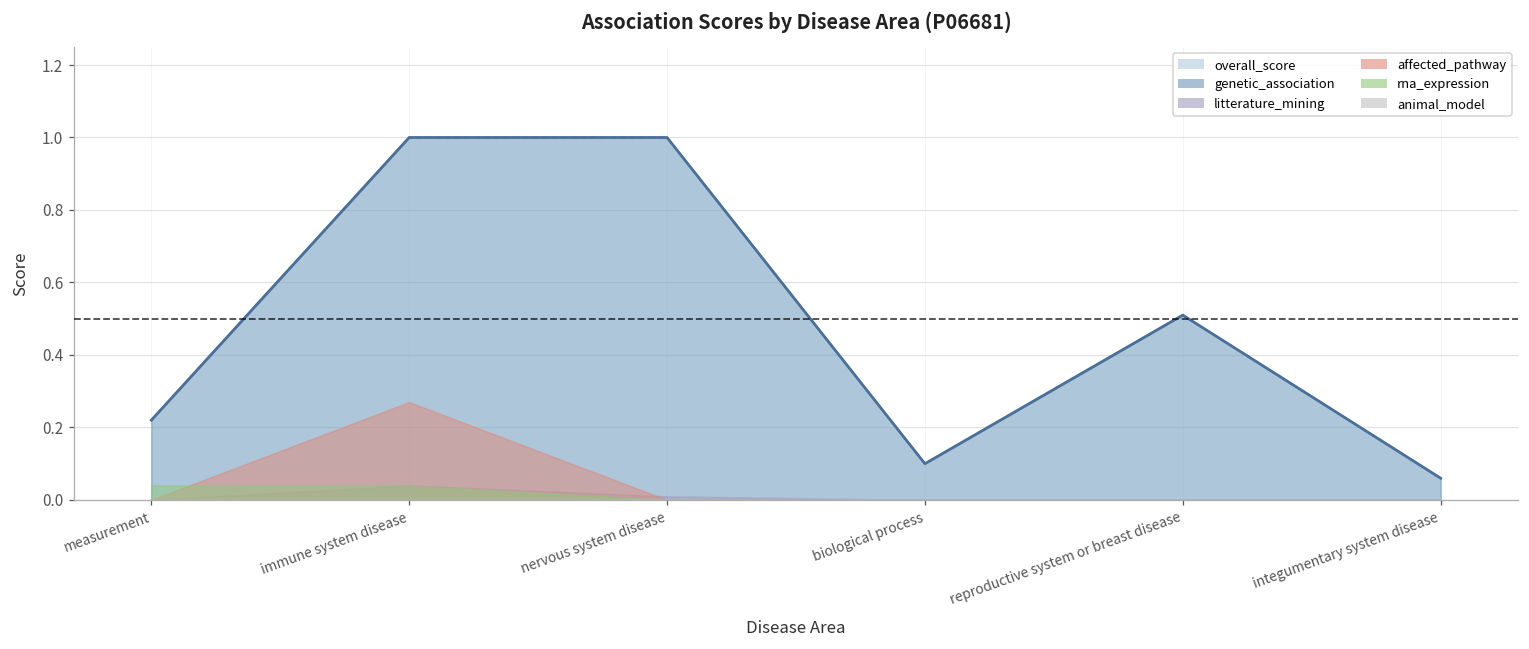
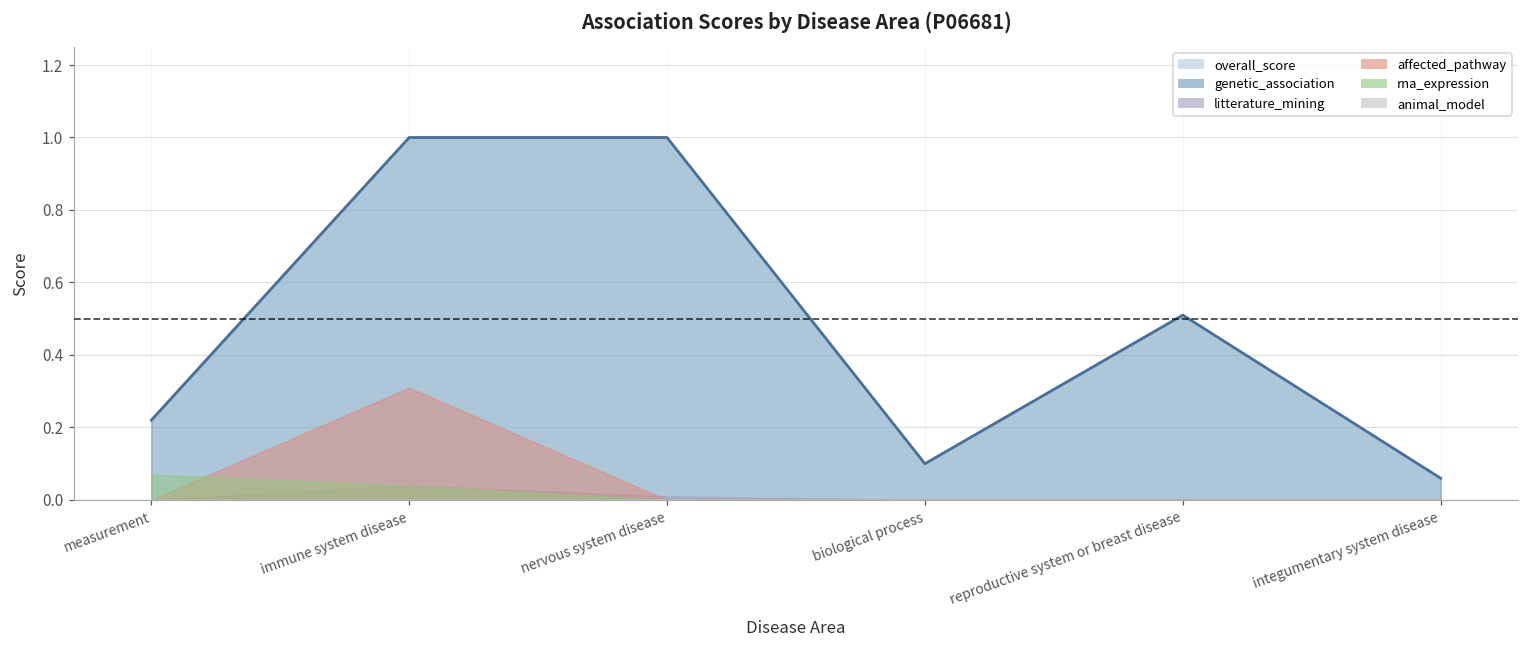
rna_expression, measurement: 0.04 -> 0.07
affected_pathway, immune system disease: 0.27 -> 0.31
